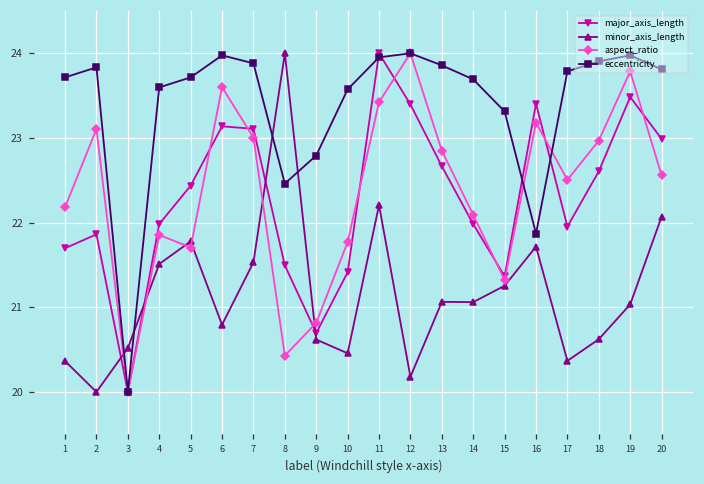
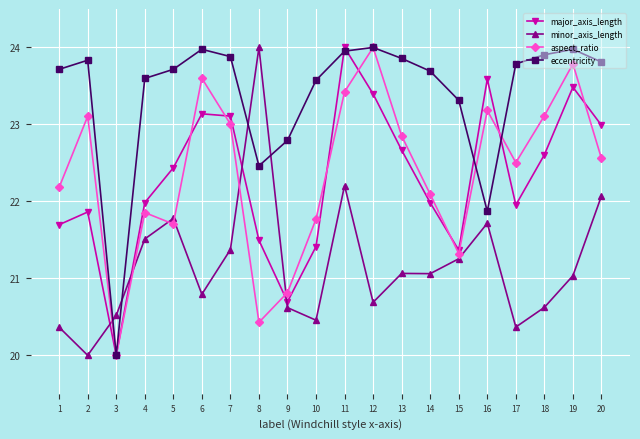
minor_axis_length, 7: 21.5 -> 21.4
minor_axis_length, 12: 20.2 -> 20.7
major_axis_length, 16: 23.4 -> 23.6
aspect_ratio, 18: 23.0 -> 23.1
